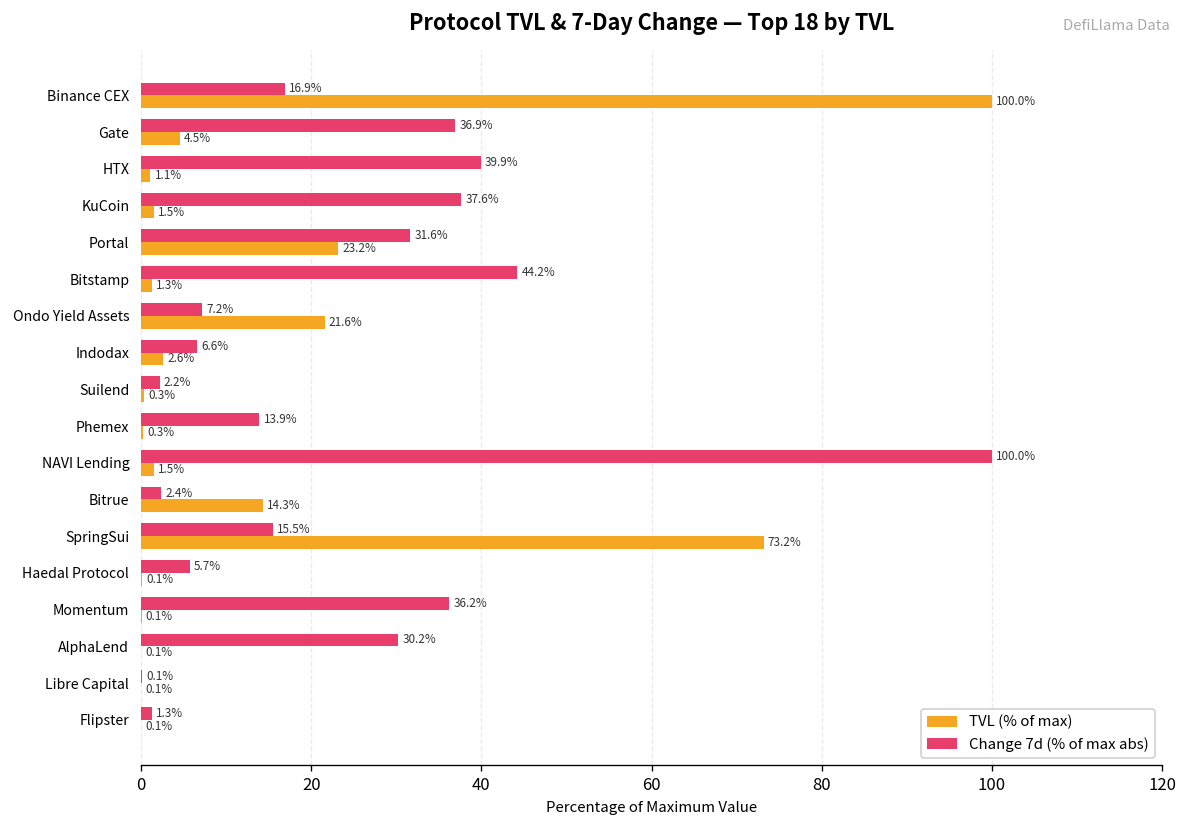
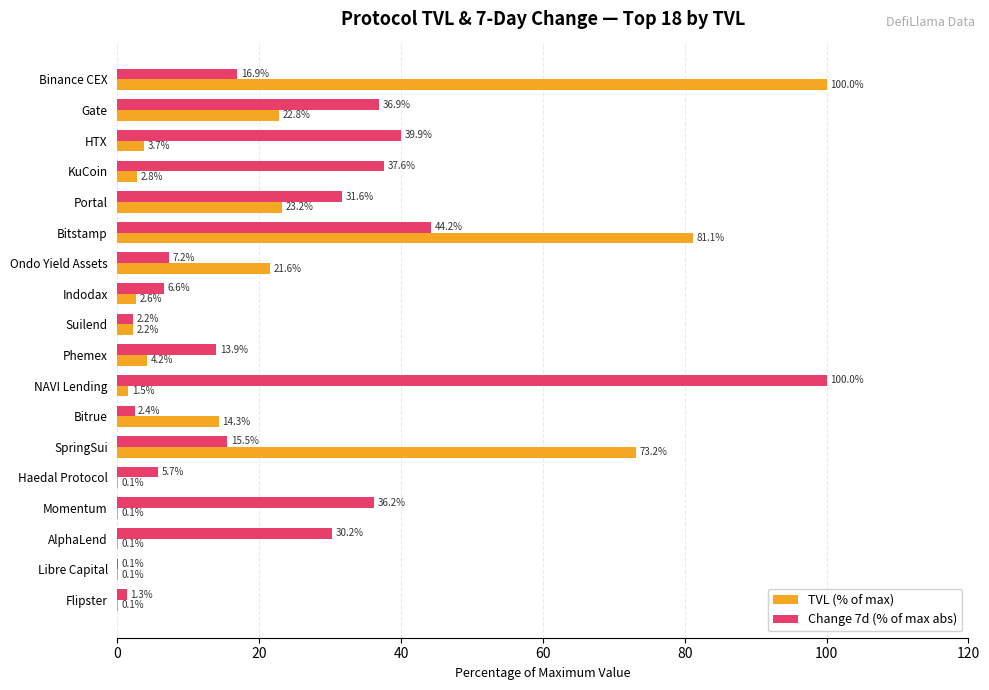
TVL (% of max), Gate: 4.5% -> 22.8%
TVL (% of max), HTX: 1.1% -> 3.7%
TVL (% of max), KuCoin: 1.5% -> 2.8%
TVL (% of max), Bitstamp: 1.3% -> 81.1%
TVL (% of max), Suilend: 0.3% -> 2.2%
TVL (% of max), Phemex: 0.3% -> 4.2%
